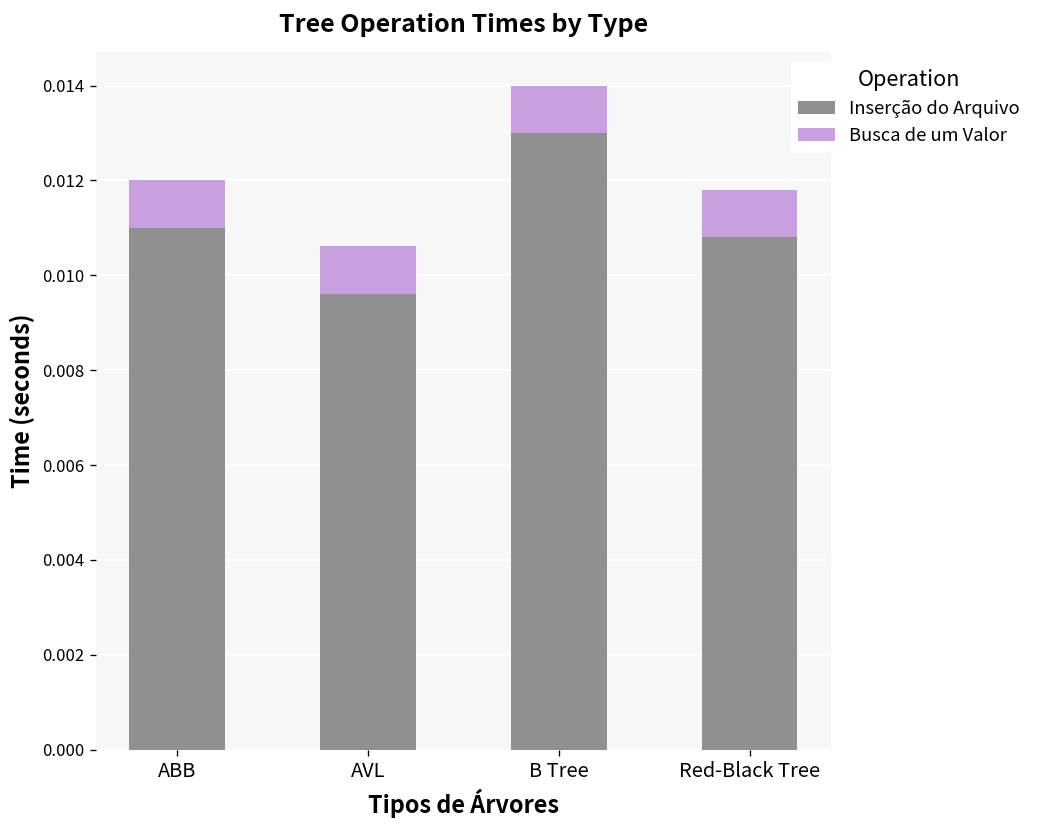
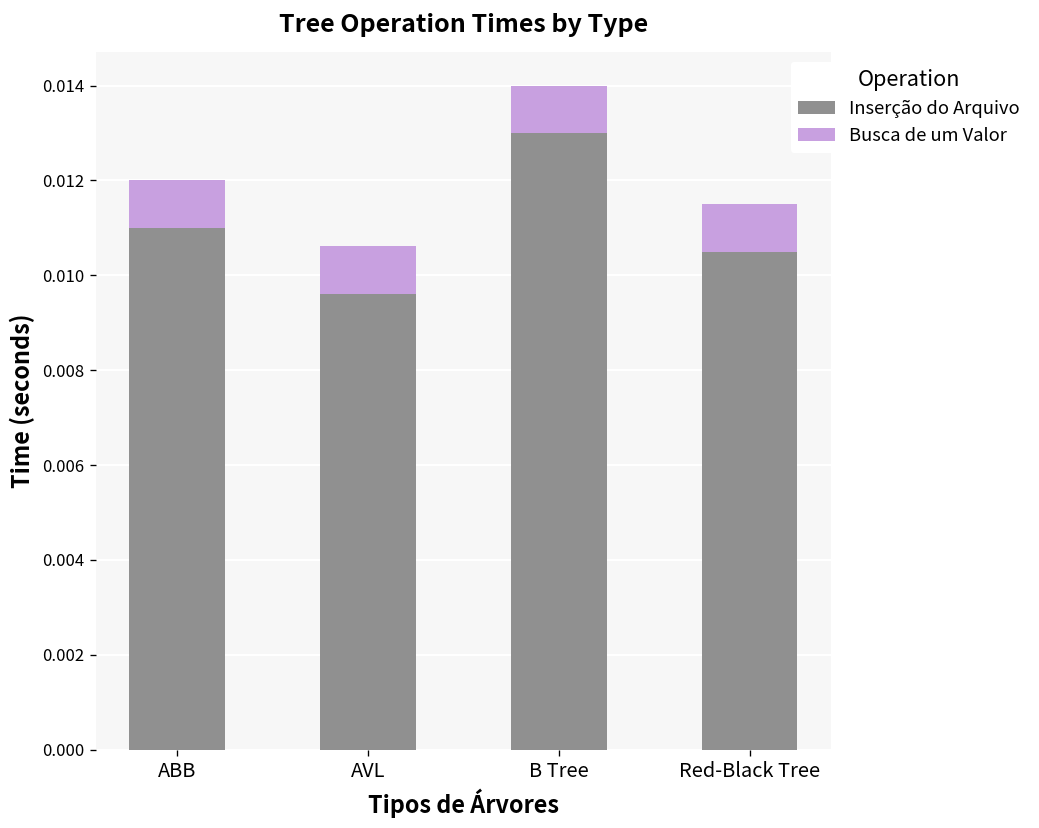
Inserção do Arquivo, Red-Black Tree: 0.0108 -> 0.0105
